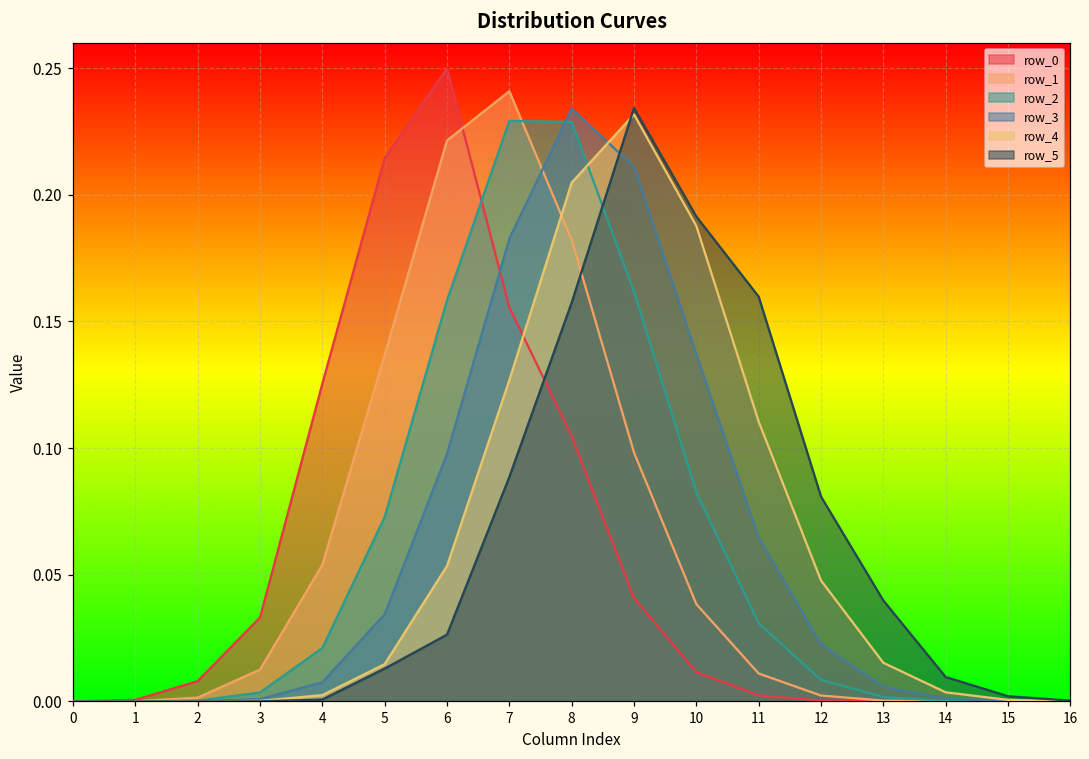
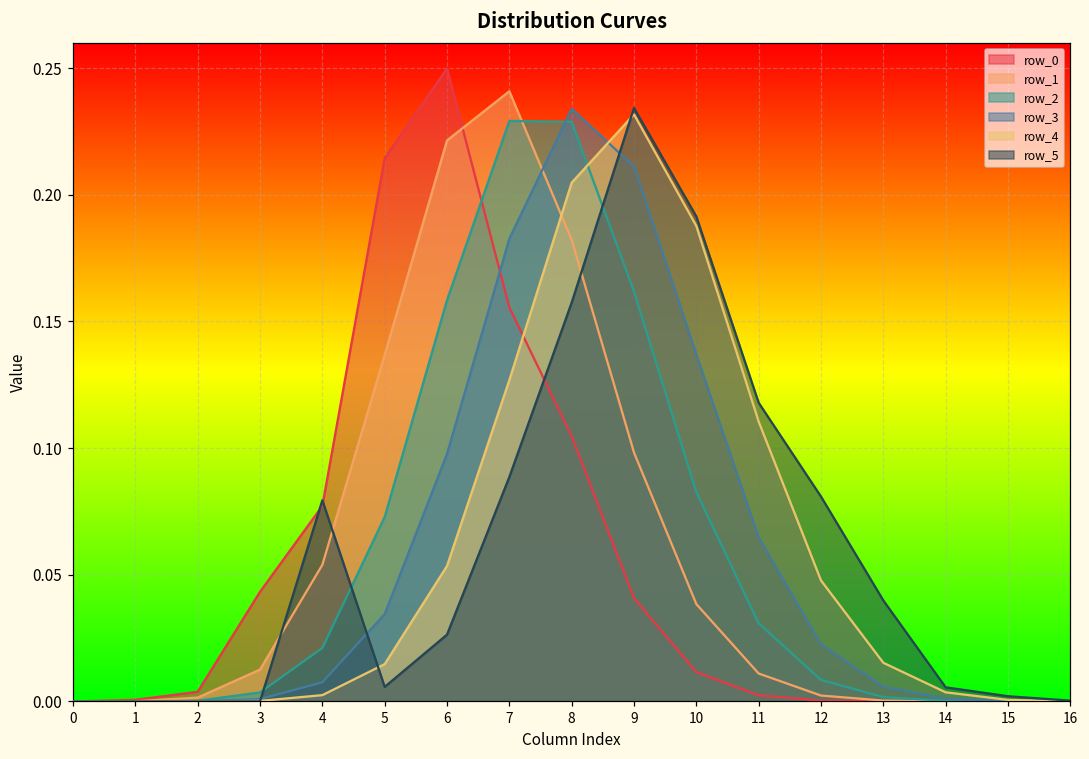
row_0, 2: 0.008 -> 0.004
row_0, 3: 0.033 -> 0.043
row_0, 4: 0.125 -> 0.077
row_5, 4: 0.001 -> 0.079
row_5, 5: 0.013 -> 0.006
row_5, 11: 0.160 -> 0.118
row_5, 14: 0.010 -> 0.006
